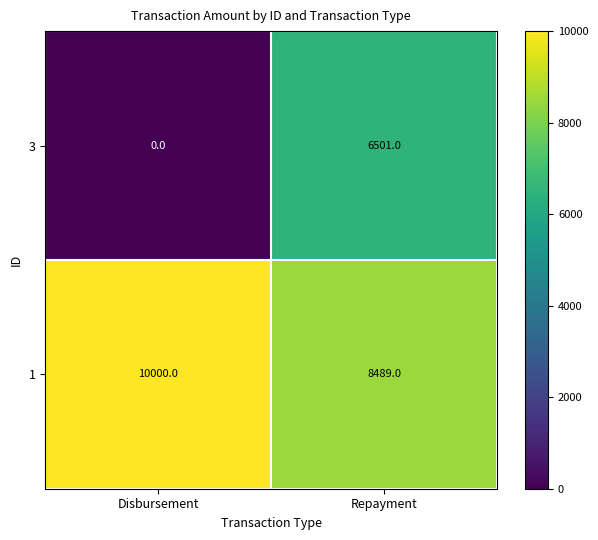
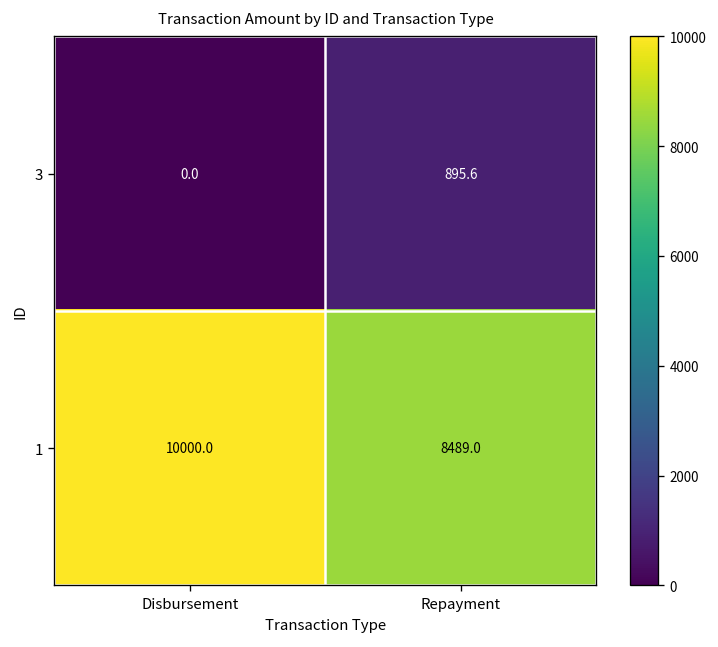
3, Repayment: 6501.0 -> 895.6
